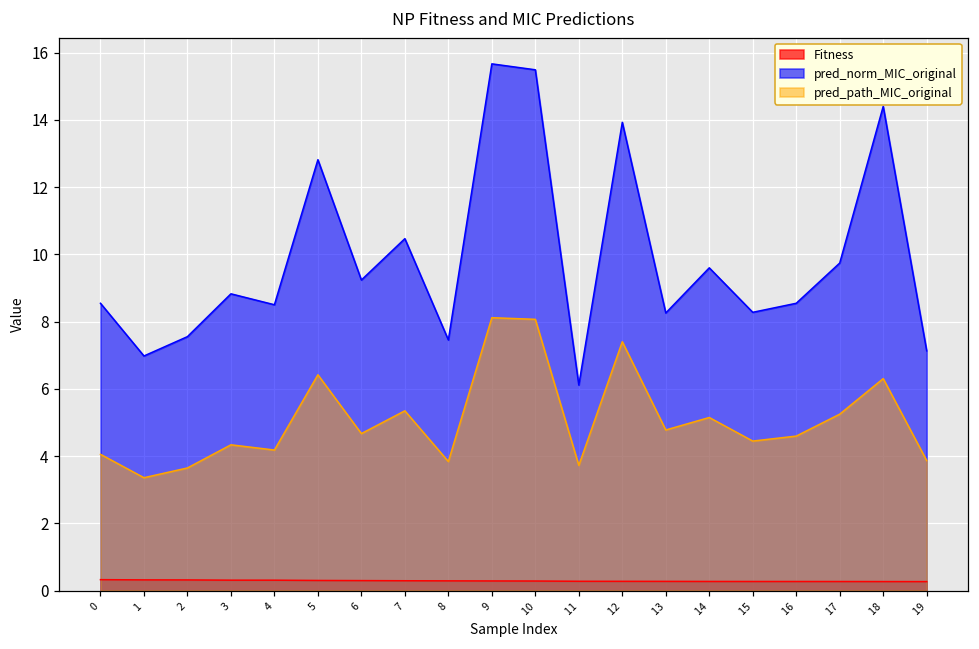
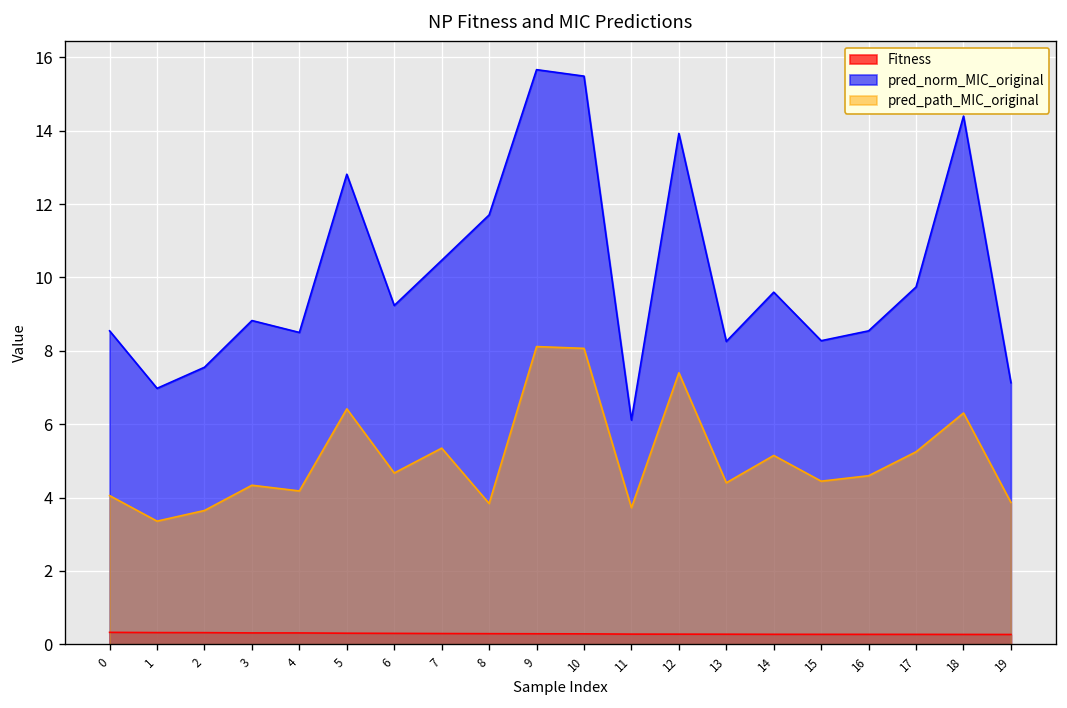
pred_norm_MIC_original, 8: 7.5 -> 11.7
pred_path_MIC_original, 13: 4.8 -> 4.4
